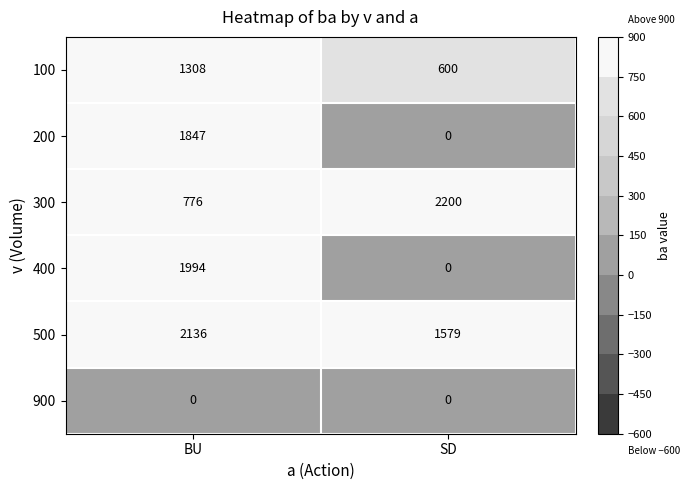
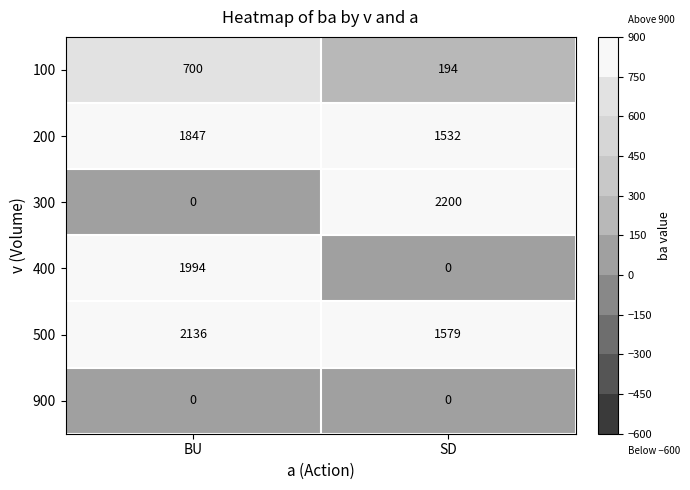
100, BU: 1308 -> 700
100, SD: 600 -> 194
200, SD: 0 -> 1532
300, BU: 776 -> 0
